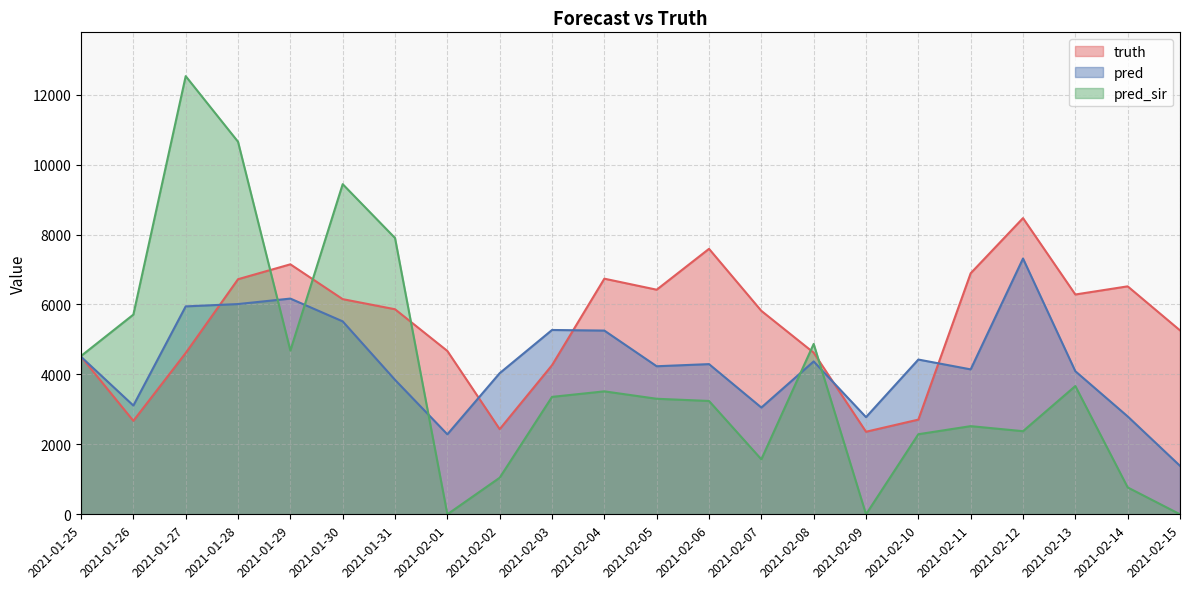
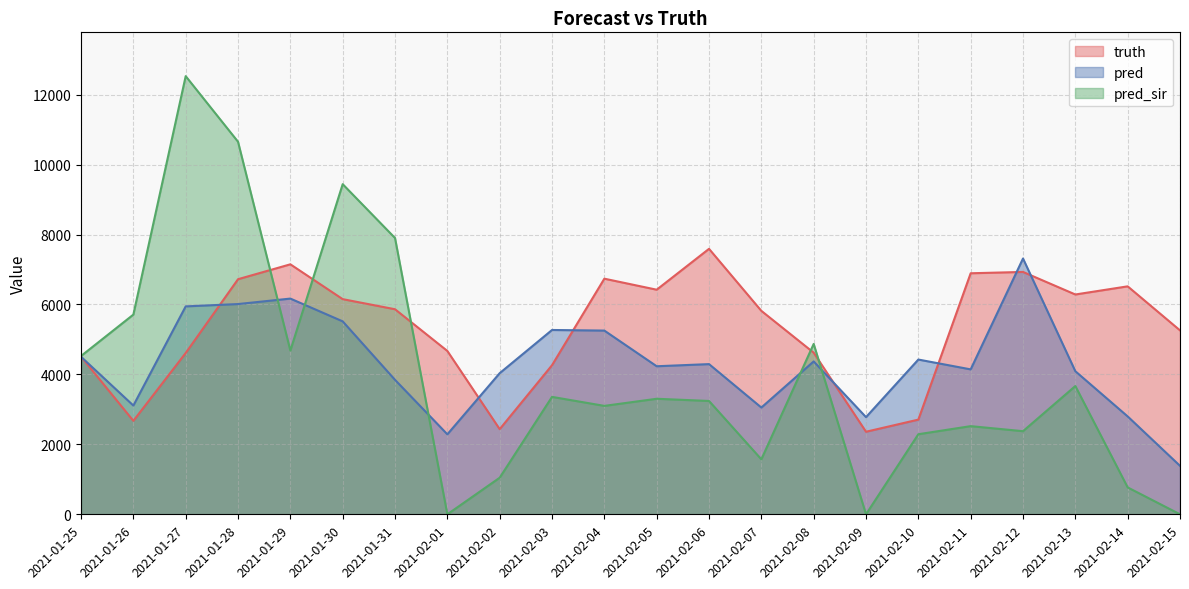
pred_sir, 2021-02-04: 3500 -> 3100
truth, 2021-02-12: 8500 -> 6900
